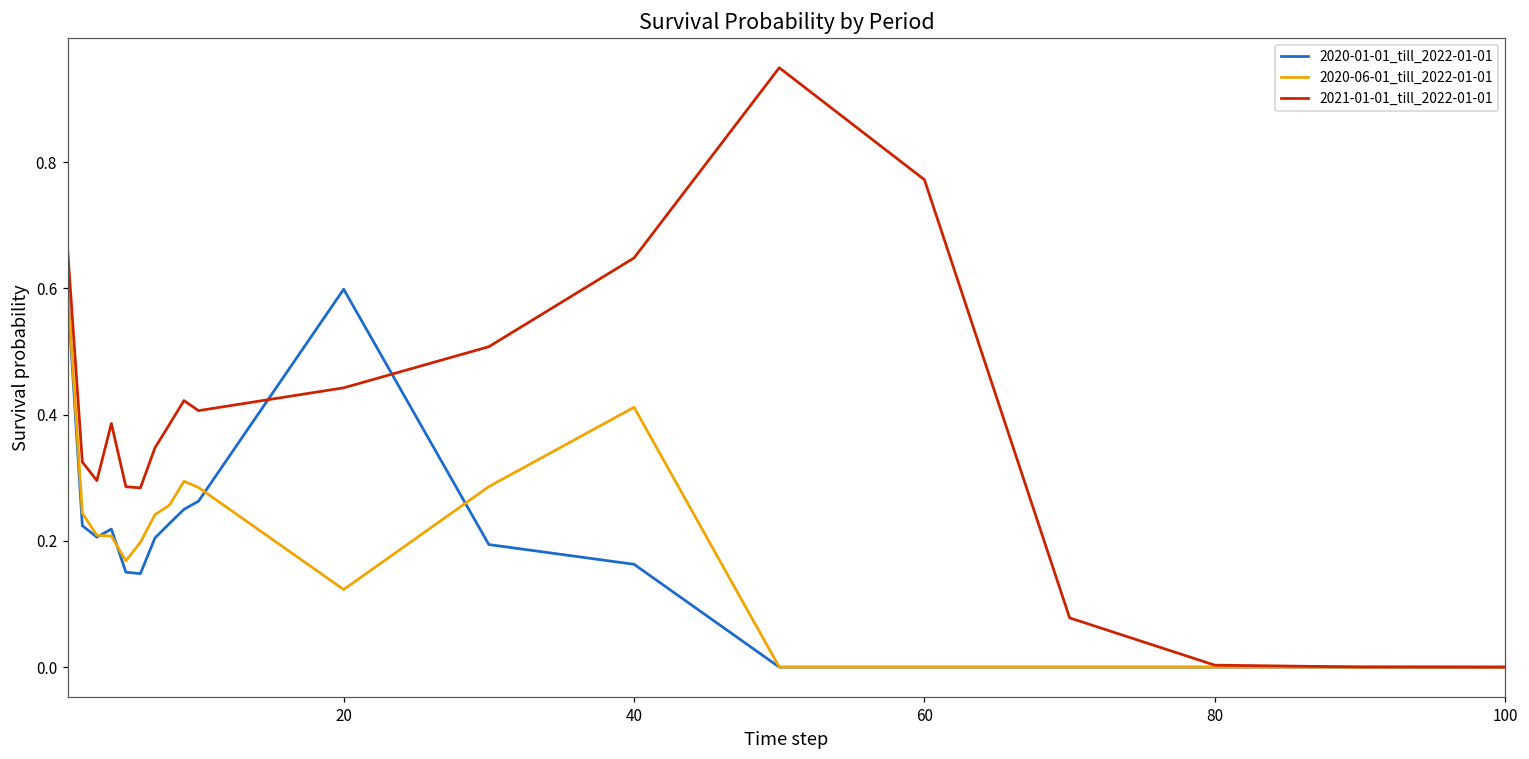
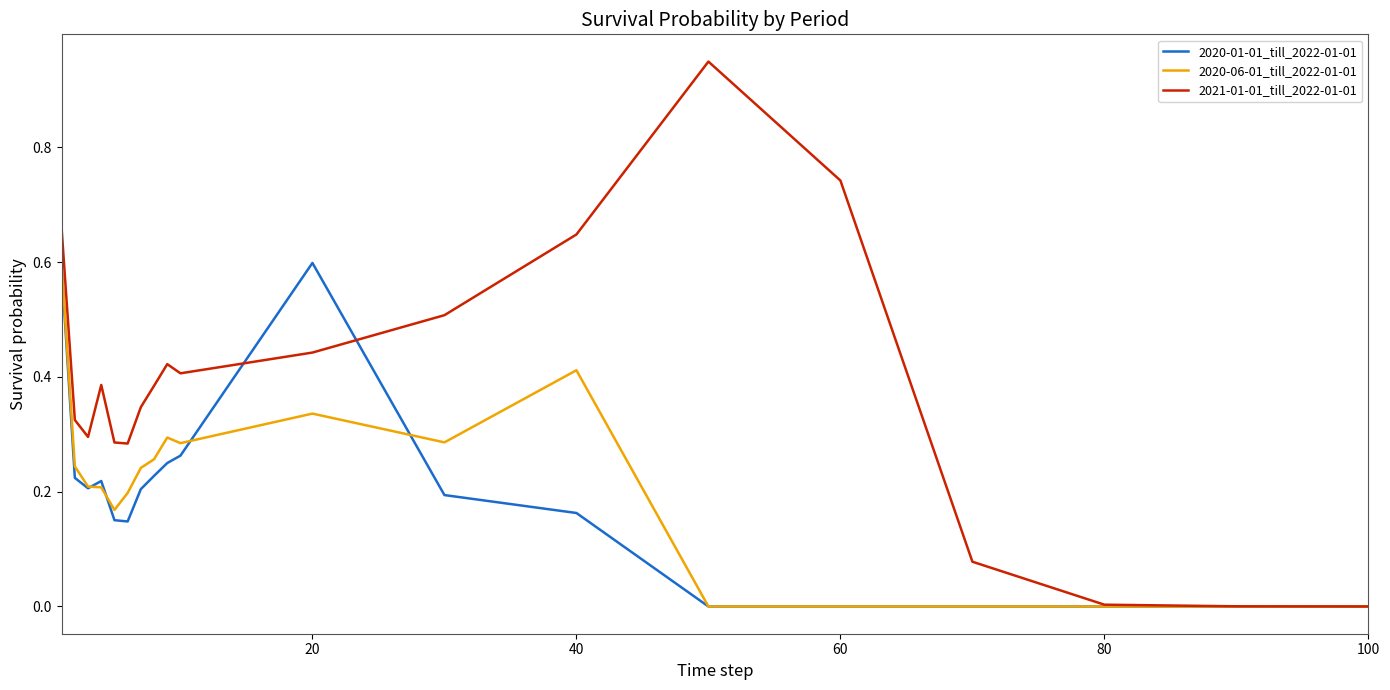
2020-06-01_till_2022-01-01, 20: 0.12 -> 0.34
2021-01-01_till_2022-01-01, 60: 0.77 -> 0.74
